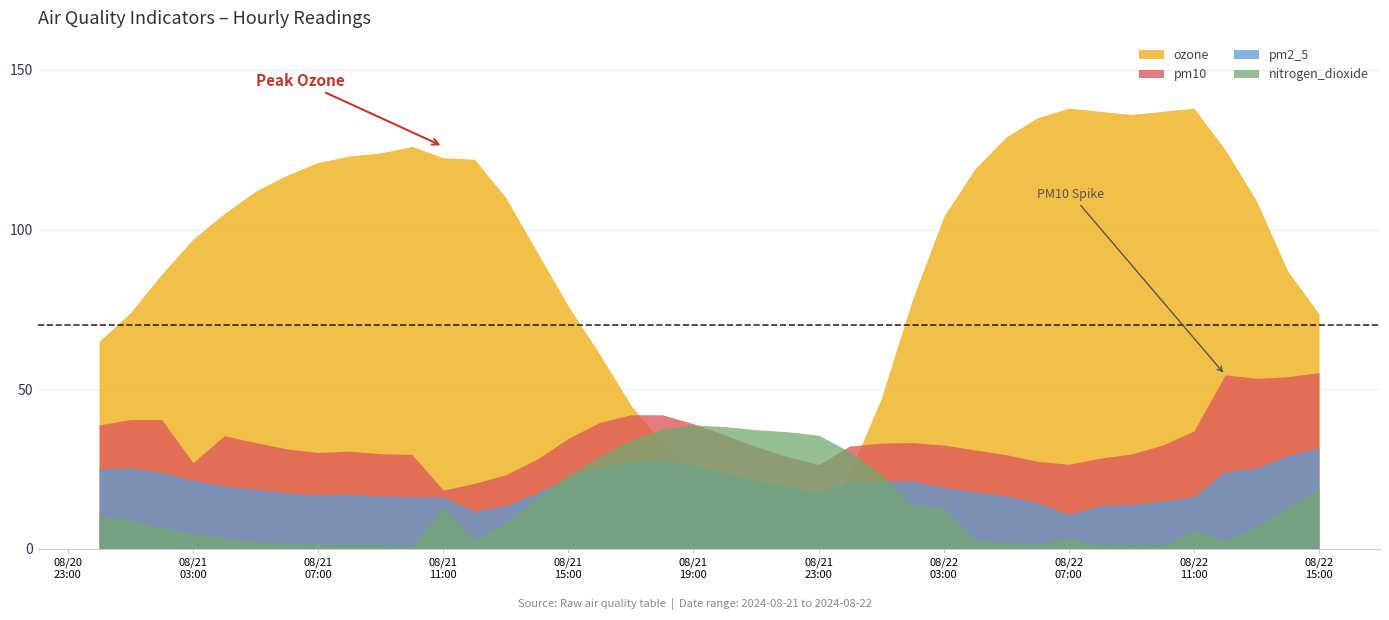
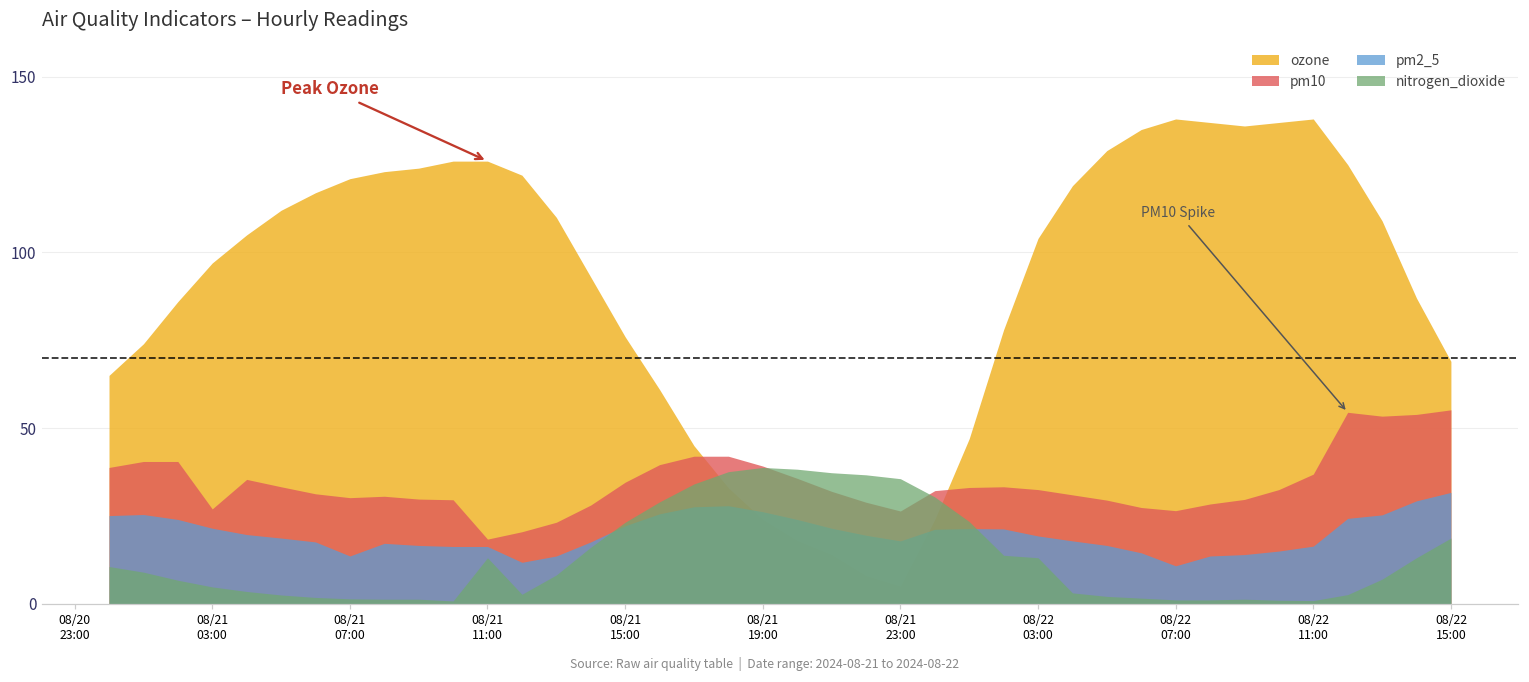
pm2_5, 08/21 07:00: 17 -> 14
ozone, 08/21 11:00: 123 -> 126
nitrogen_dioxide, 08/22 07:00: 4 -> 1
nitrogen_dioxide, 08/22 11:00: 6 -> 1
ozone, 08/22 15:00: 74 -> 69
